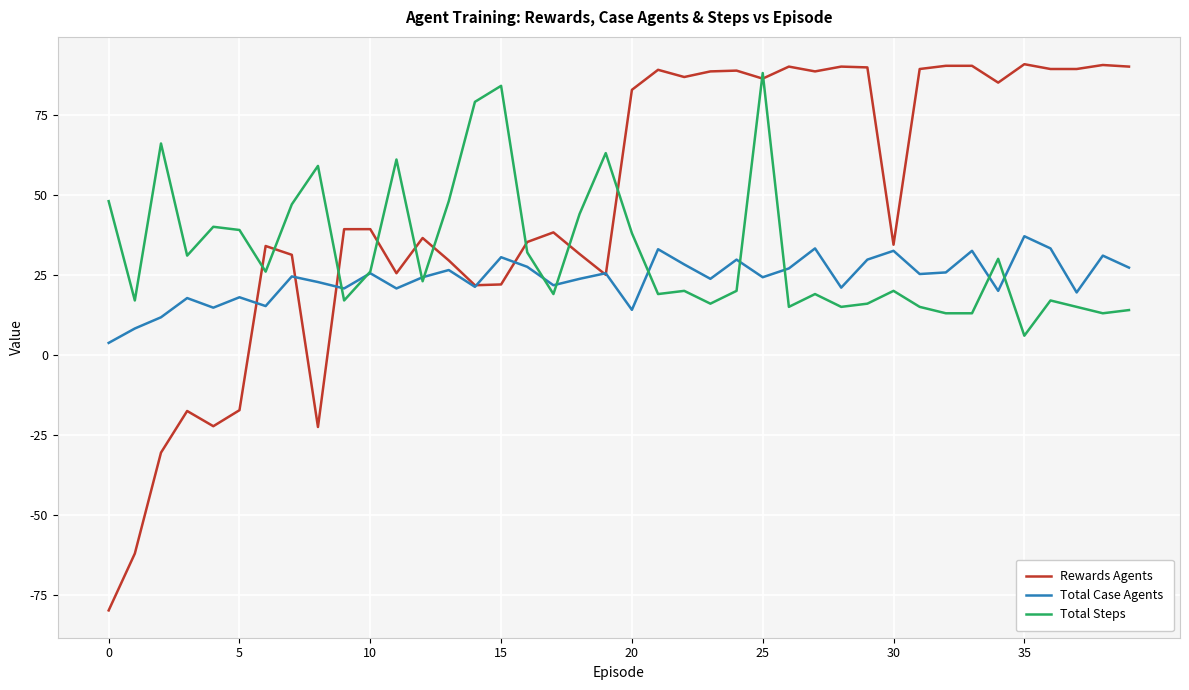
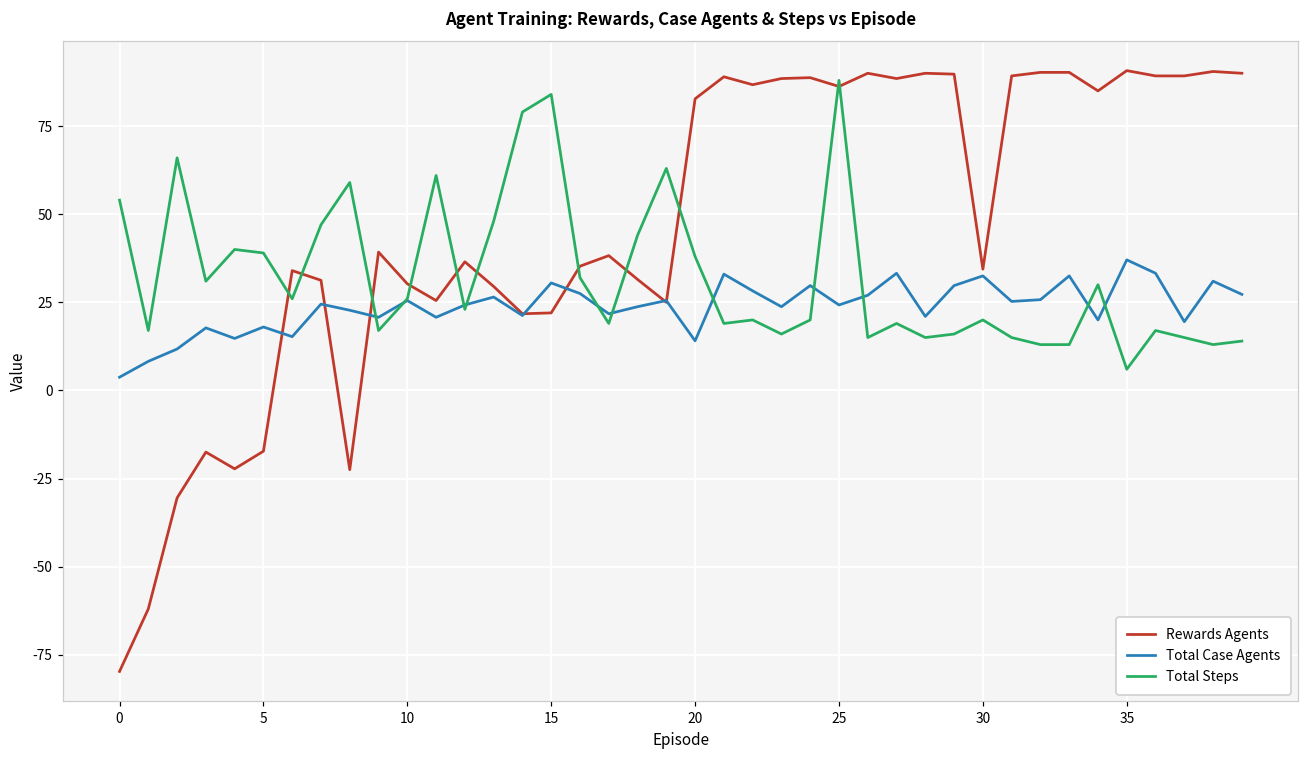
Total Steps, 0: 48 -> 54
Rewards Agents, 10: 39 -> 30
